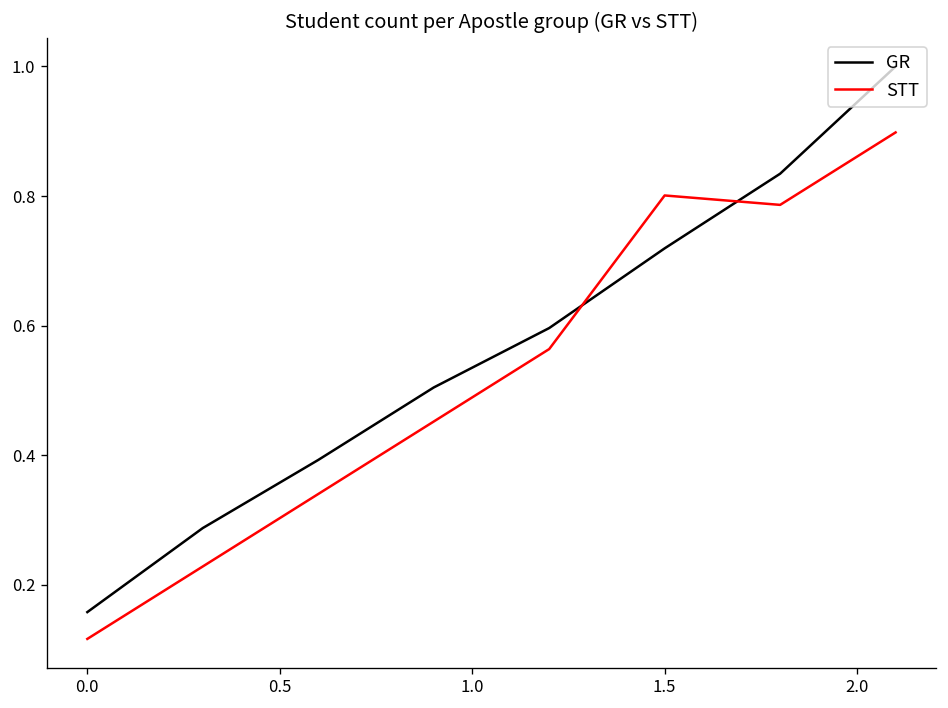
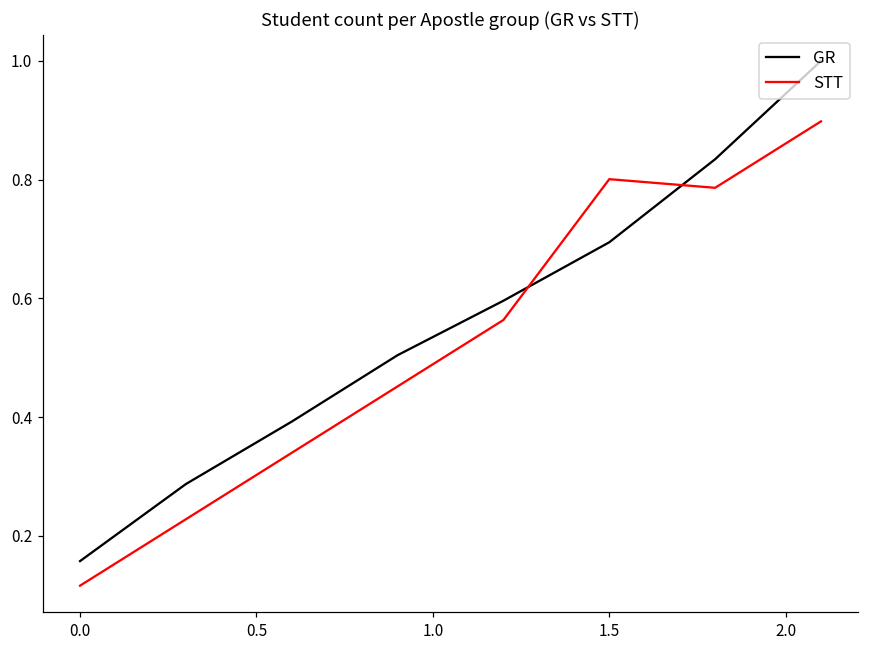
GR, 1.5: 0.72 -> 0.69
